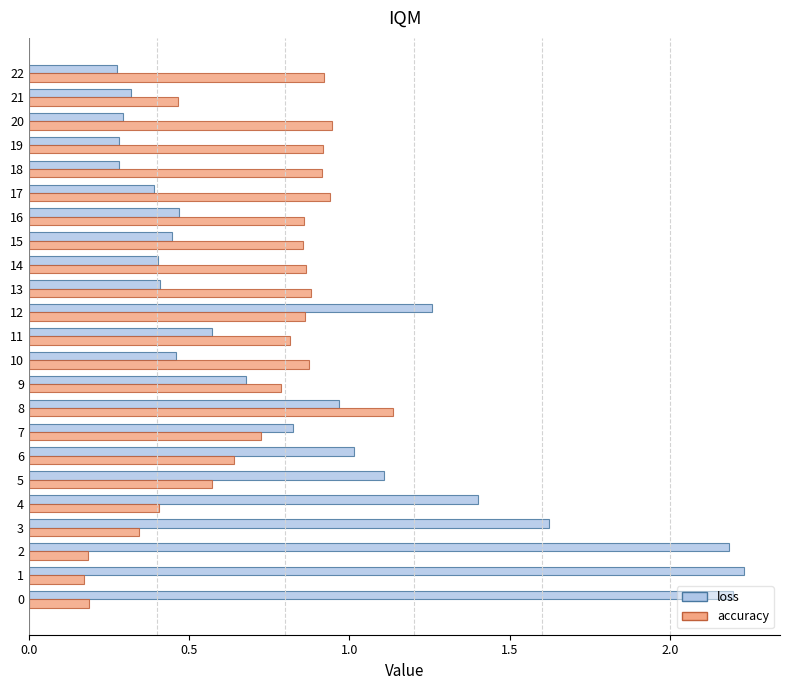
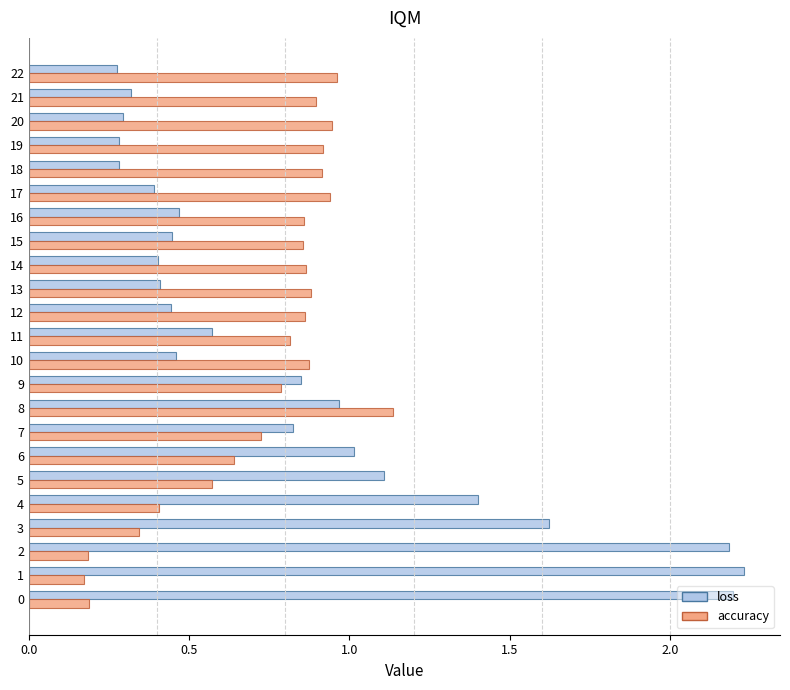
accuracy, 22: 0.92 -> 0.96
accuracy, 21: 0.47 -> 0.90
loss, 12: 1.26 -> 0.44
loss, 9: 0.68 -> 0.85
